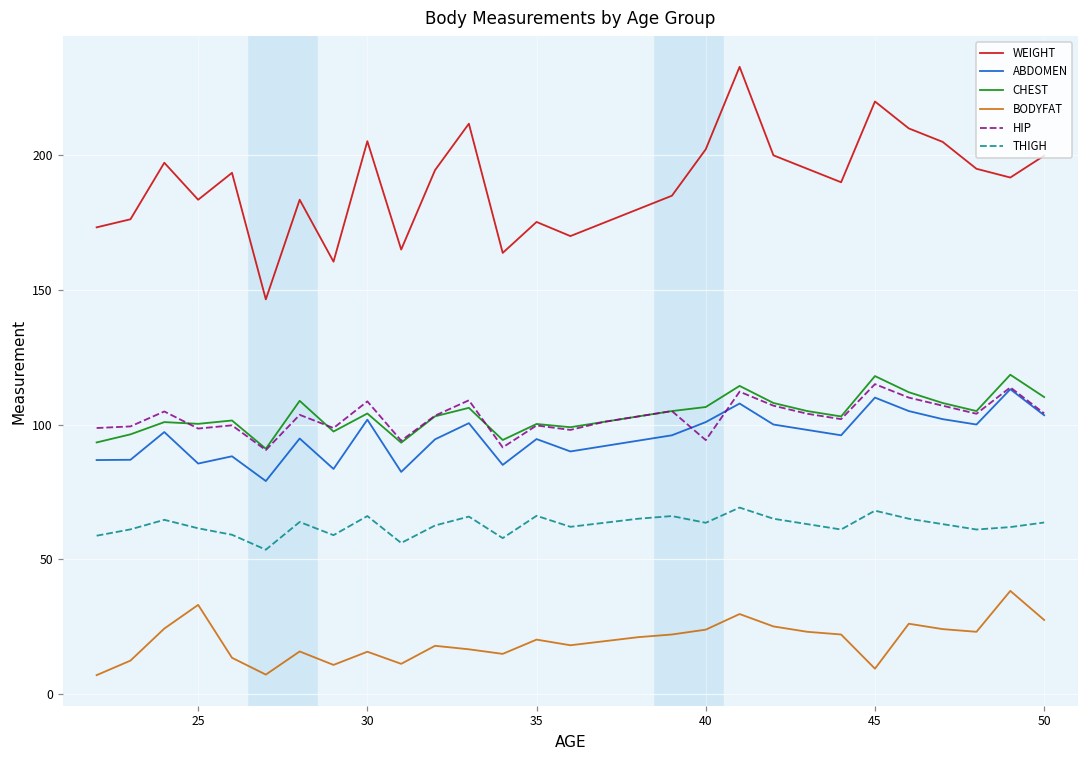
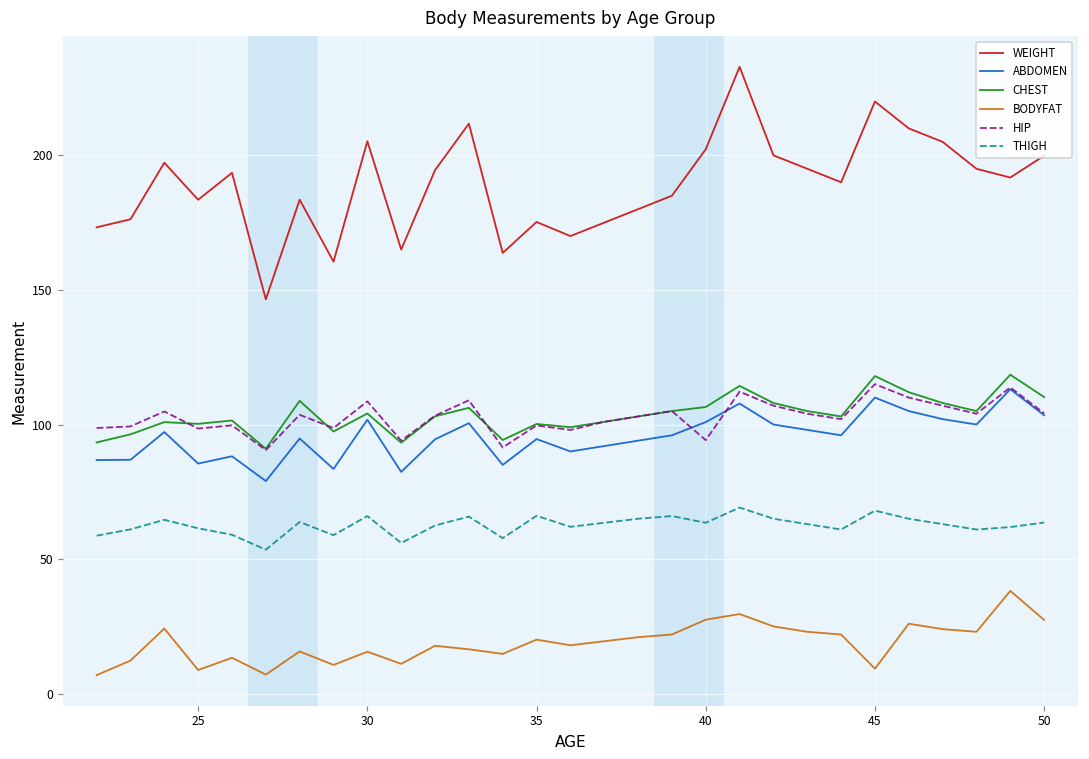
BODYFAT, 25: 33 -> 9
BODYFAT, 40: 24 -> 28
